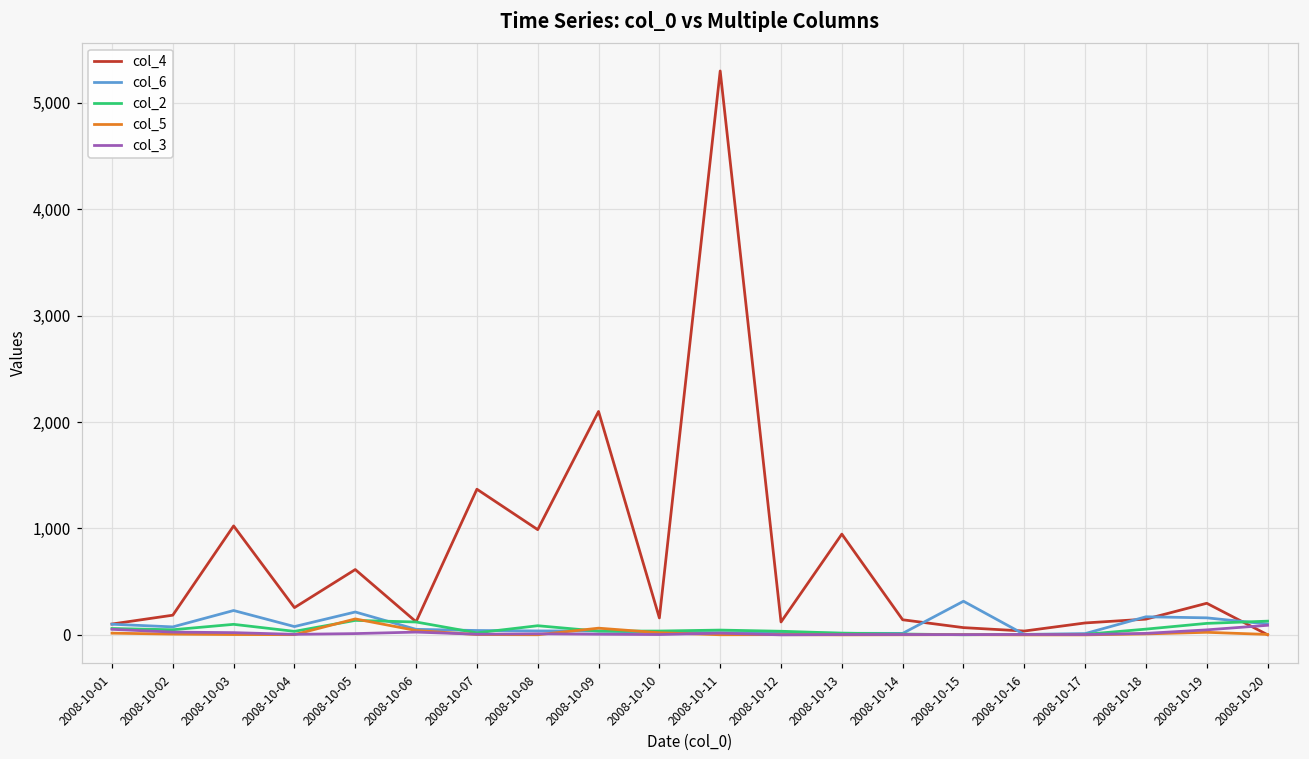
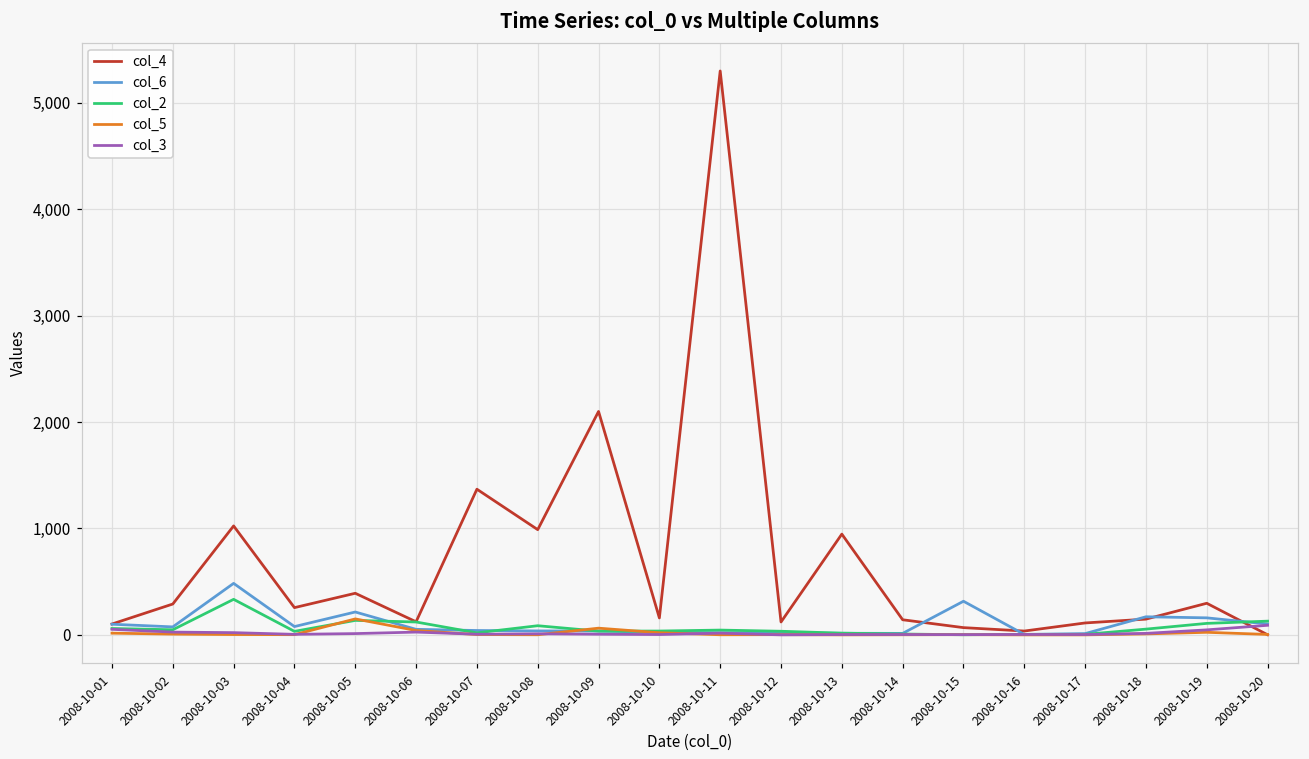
col_4, 2008-10-02: 200 -> 300
col_6, 2008-10-03: 200 -> 500
col_2, 2008-10-03: 100 -> 300
col_4, 2008-10-05: 600 -> 400
